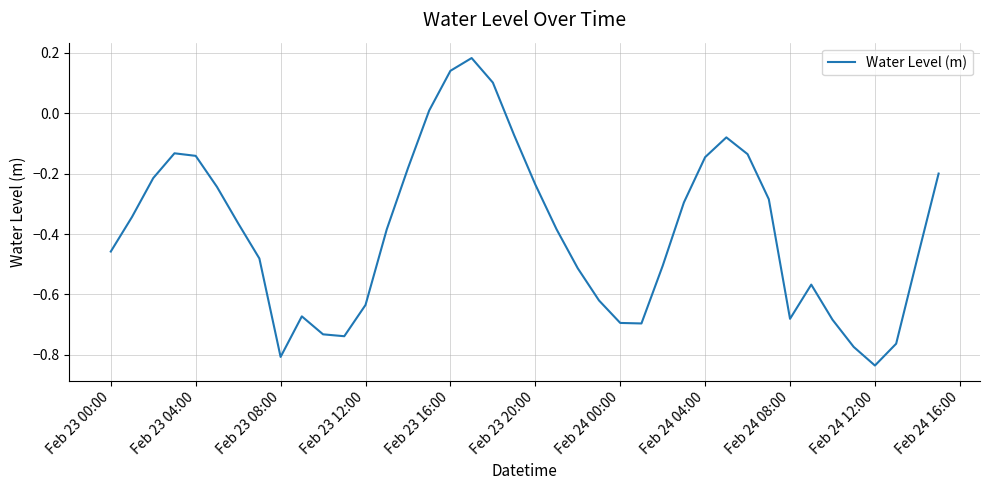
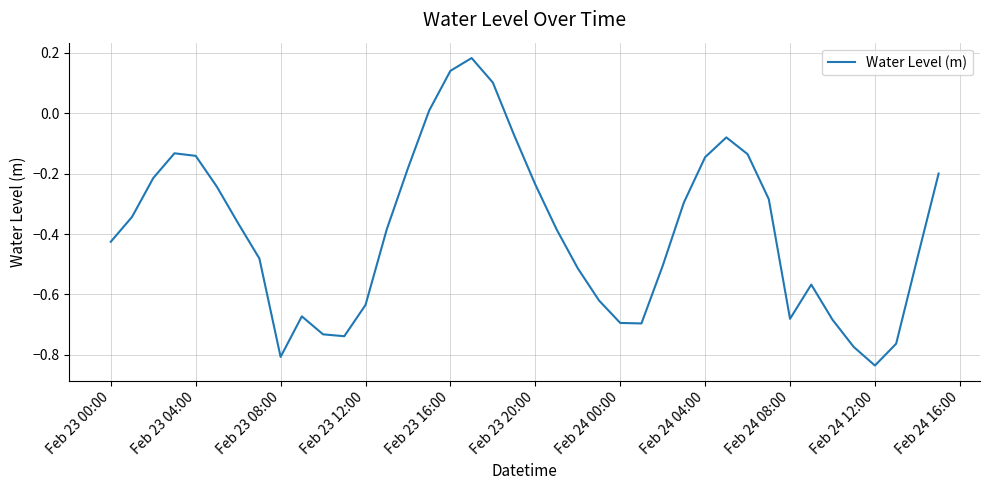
Feb 23 00:00: -0.46 -> -0.43
